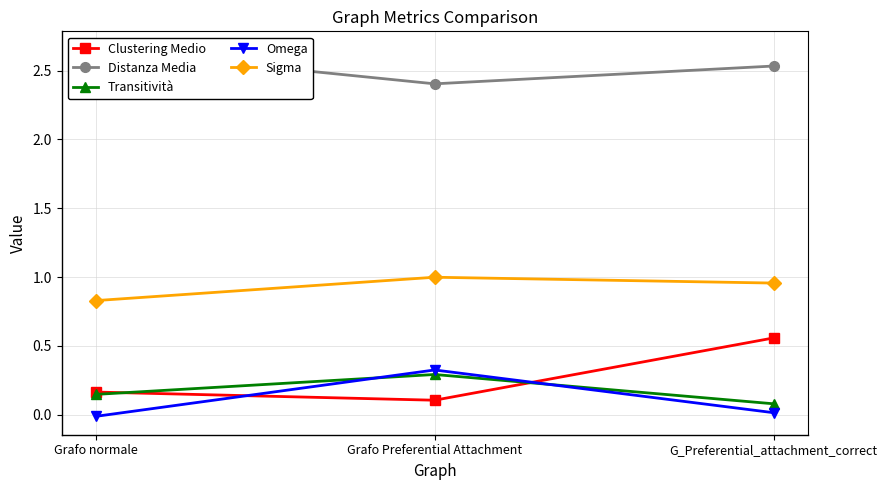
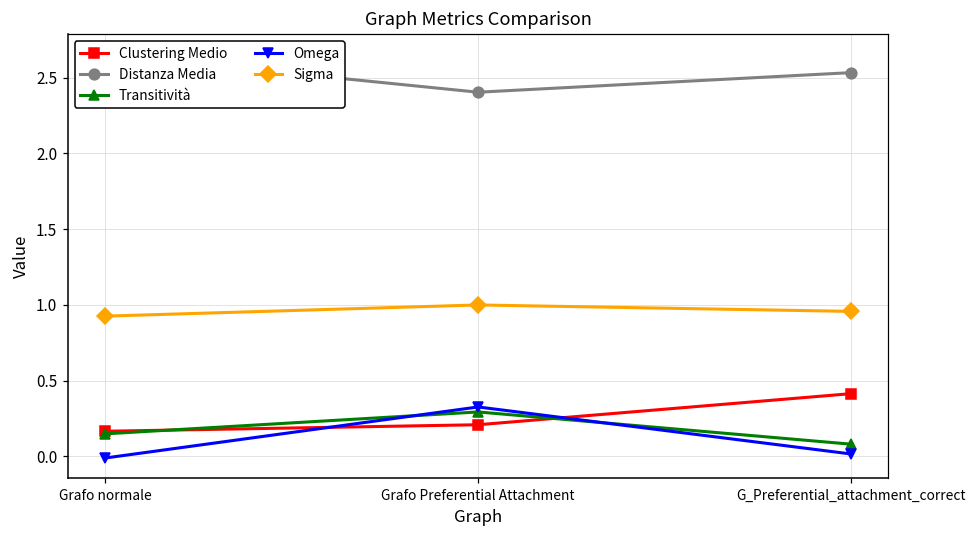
Sigma, Grafo normale: 0.83 -> 0.93
Clustering Medio, Grafo Preferential Attachment: 0.11 -> 0.21
Clustering Medio, G_Preferential_attachment_correct: 0.56 -> 0.41
